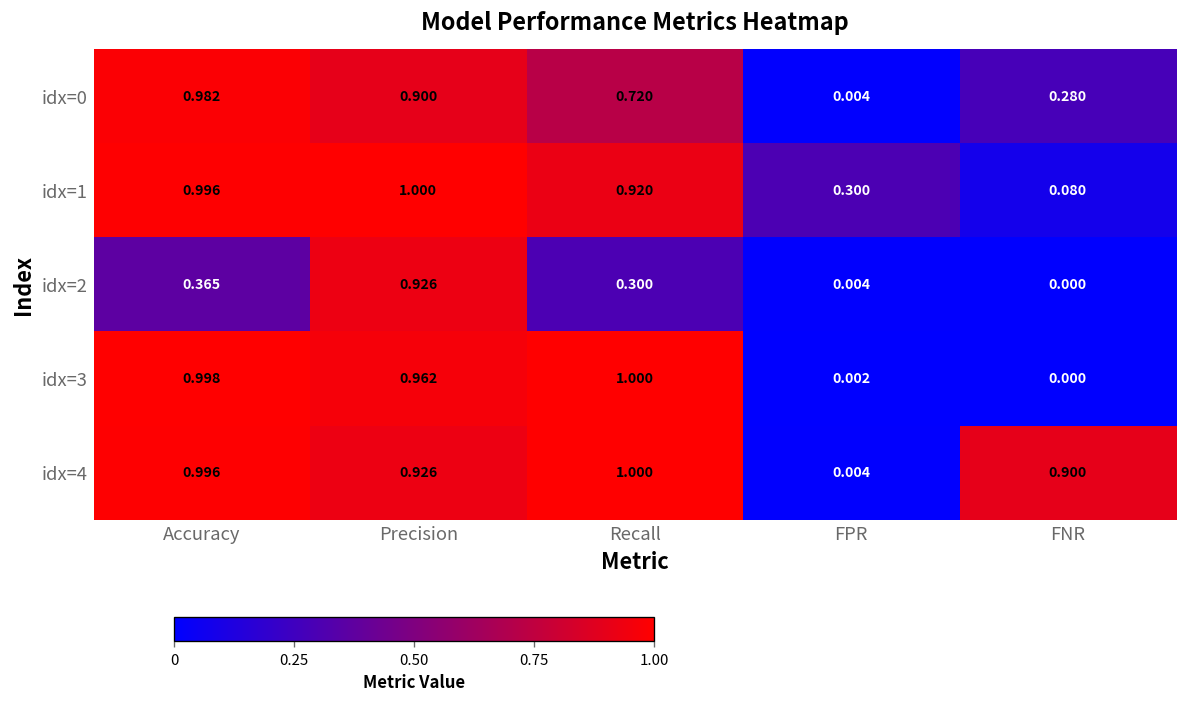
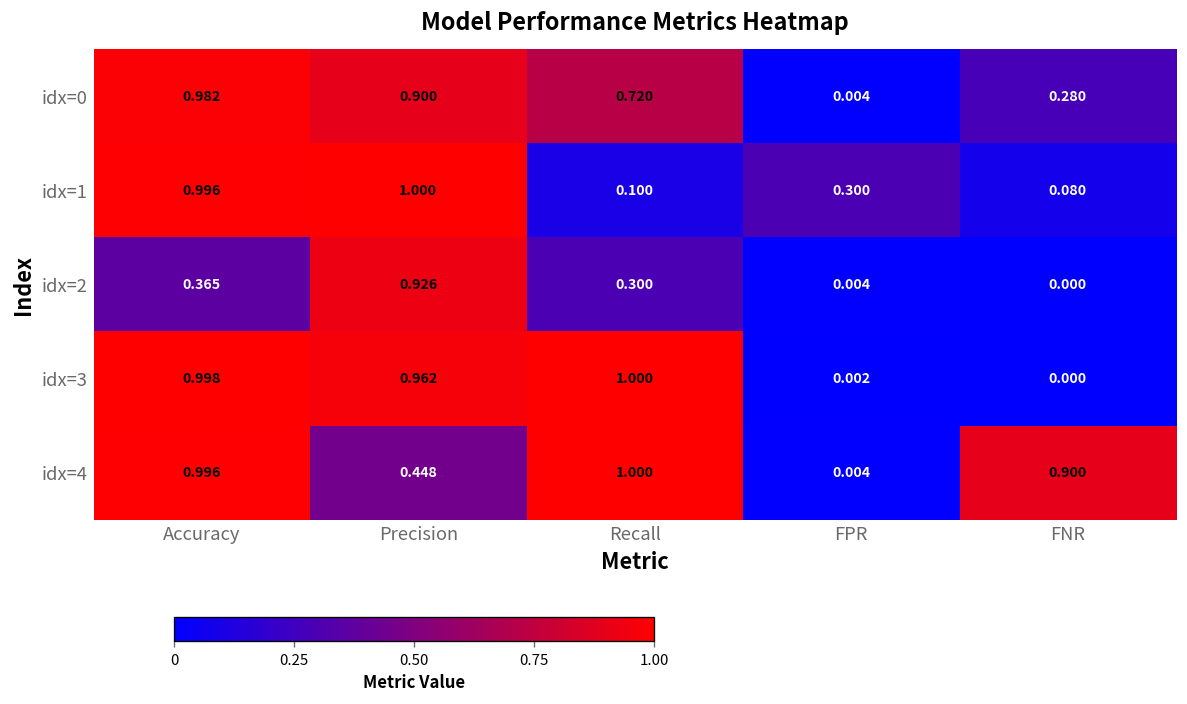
idx=1, Recall: 0.920 -> 0.100
idx=4, Precision: 0.926 -> 0.448
